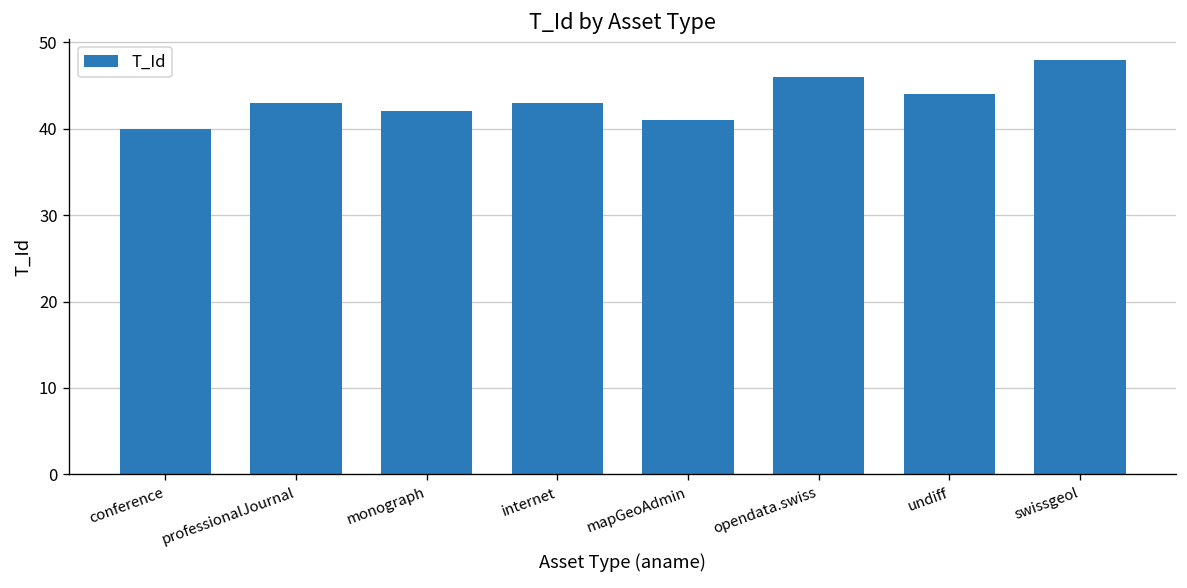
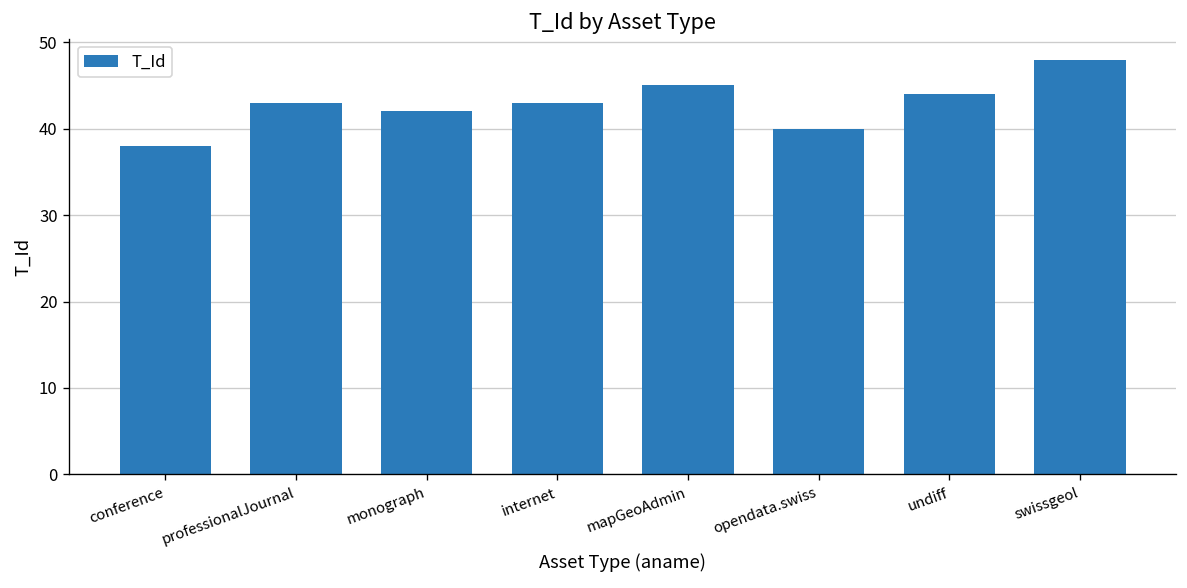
conference: 40 -> 38
mapGeoAdmin: 41 -> 45
opendata.swiss: 46 -> 40
